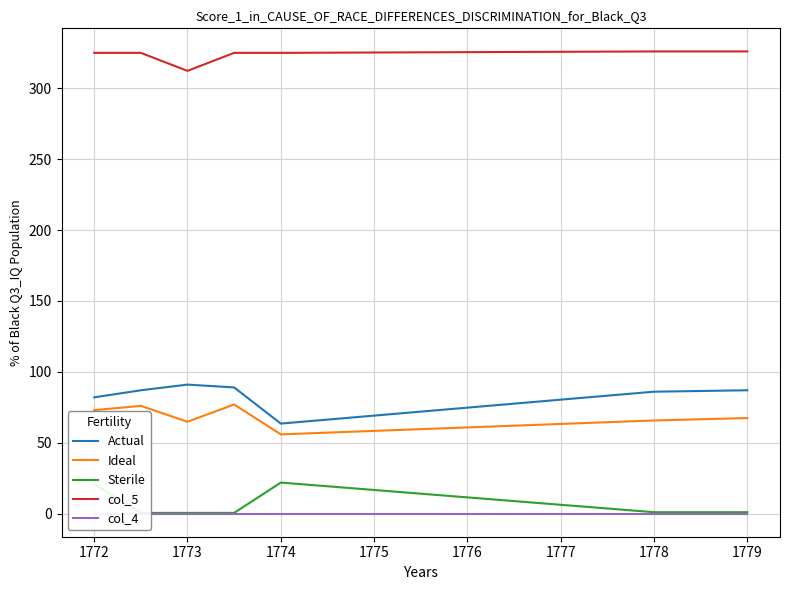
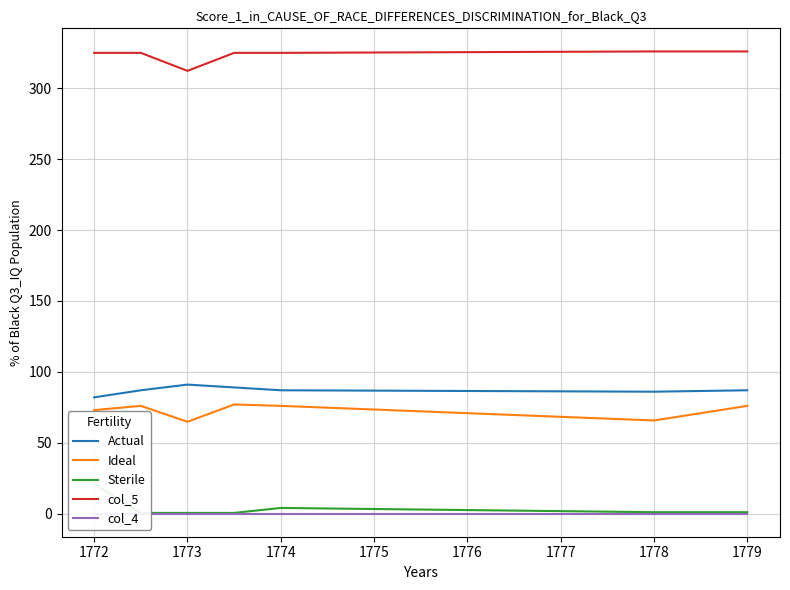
Actual, 1774: 64 -> 87
Ideal, 1774: 56 -> 76
Sterile, 1774: 22 -> 4
Ideal, 1779: 67 -> 76
